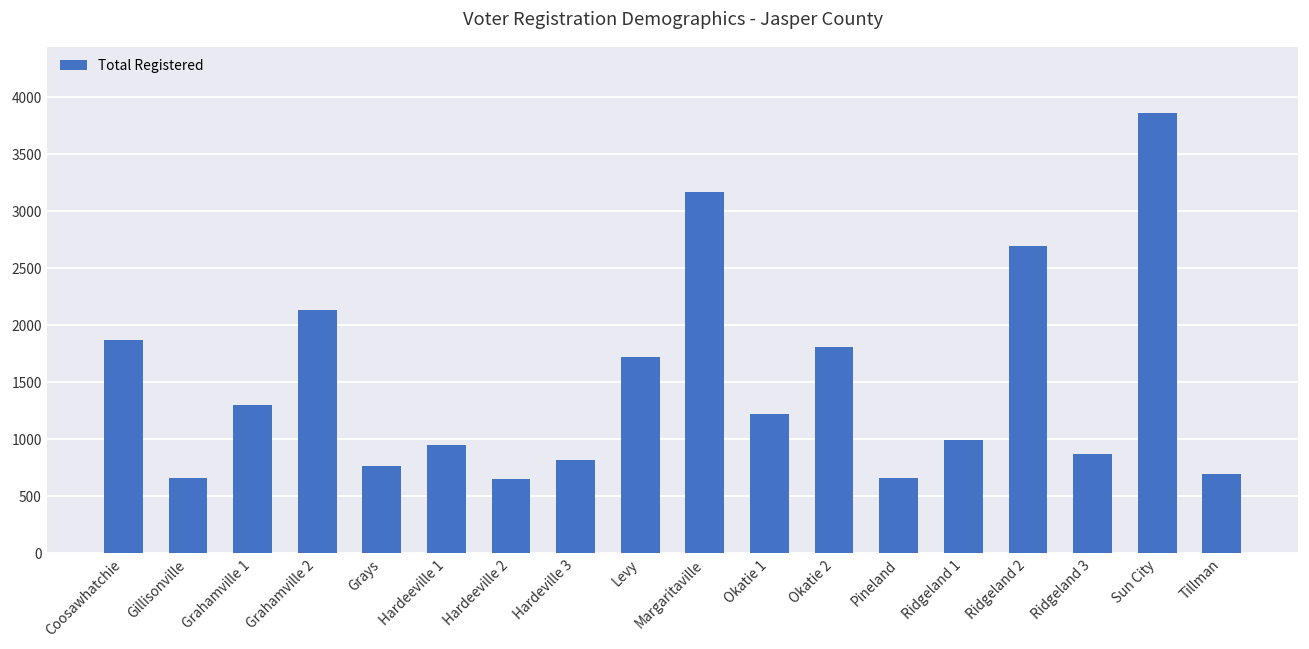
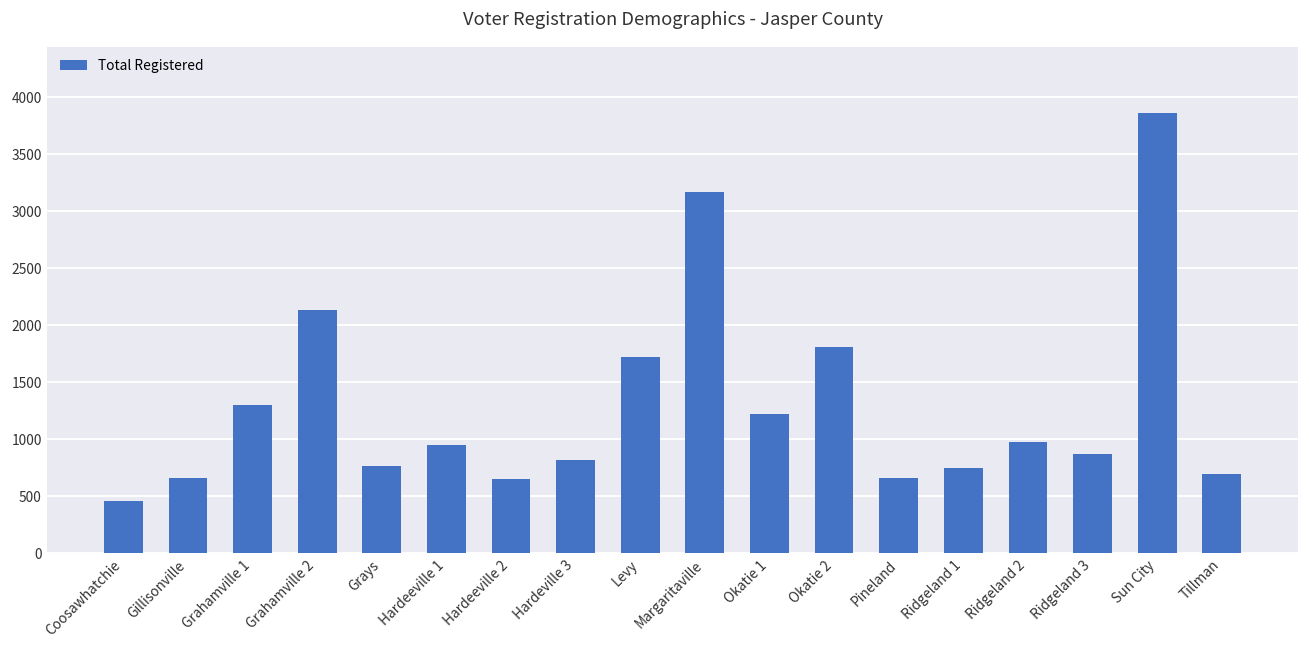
Coosawhatchie: 1870 -> 450
Ridgeland 1: 1000 -> 740
Ridgeland 2: 2700 -> 970
